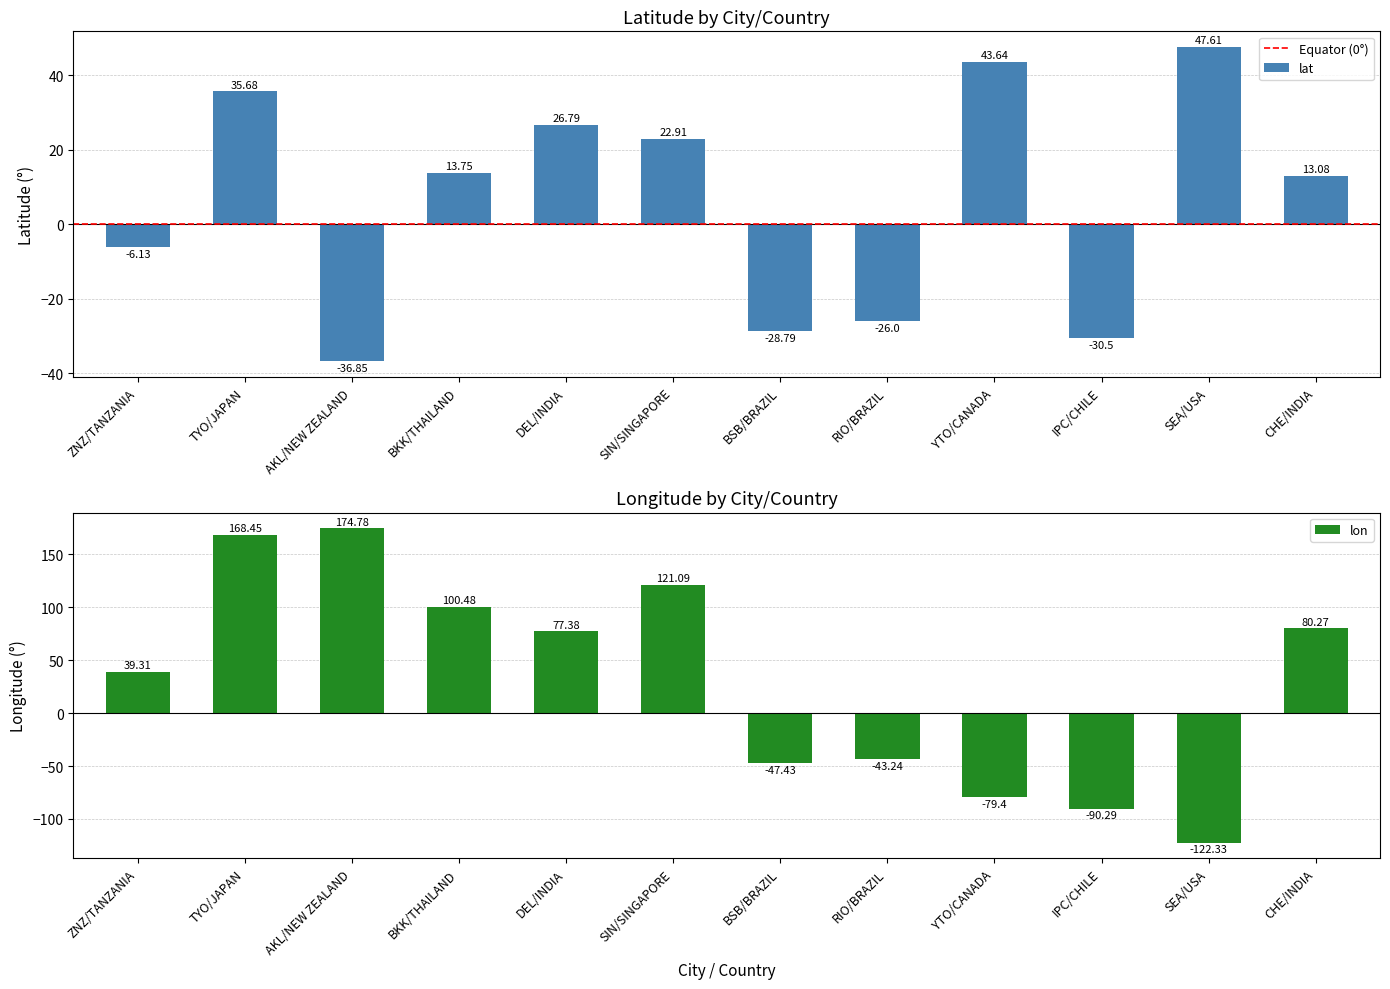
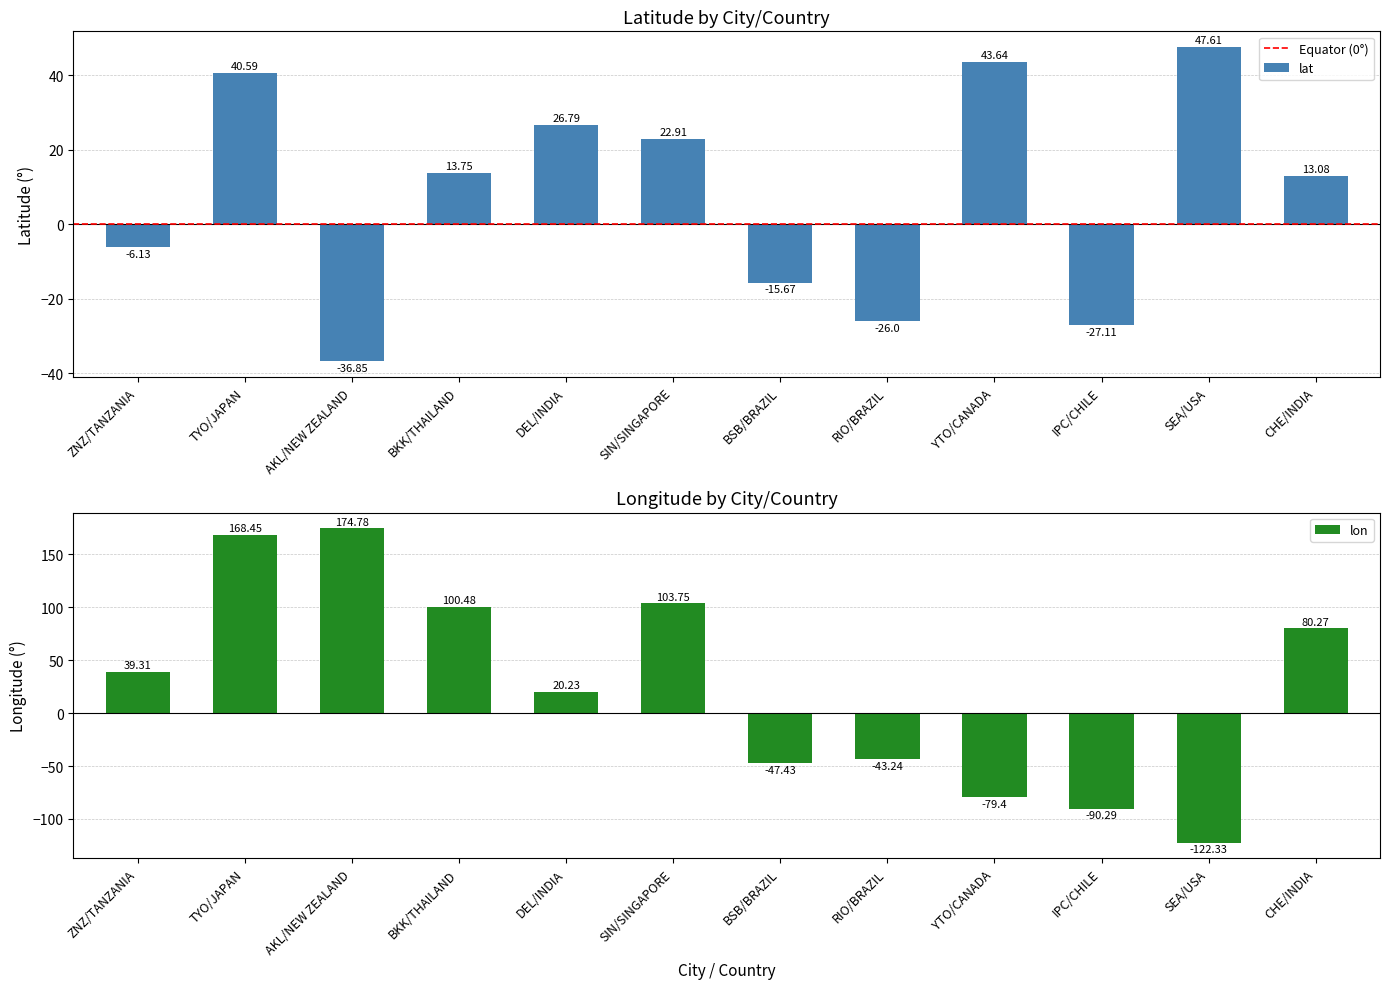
Latitude by City/Country, TYO/JAPAN: 35.68 -> 40.59
Latitude by City/Country, BSB/BRAZIL: -28.79 -> -15.67
Latitude by City/Country, IPC/CHILE: -30.5 -> -27.11
Longitude by City/Country, DEL/INDIA: 77.38 -> 20.23
Longitude by City/Country, SIN/SINGAPORE: 121.09 -> 103.75
